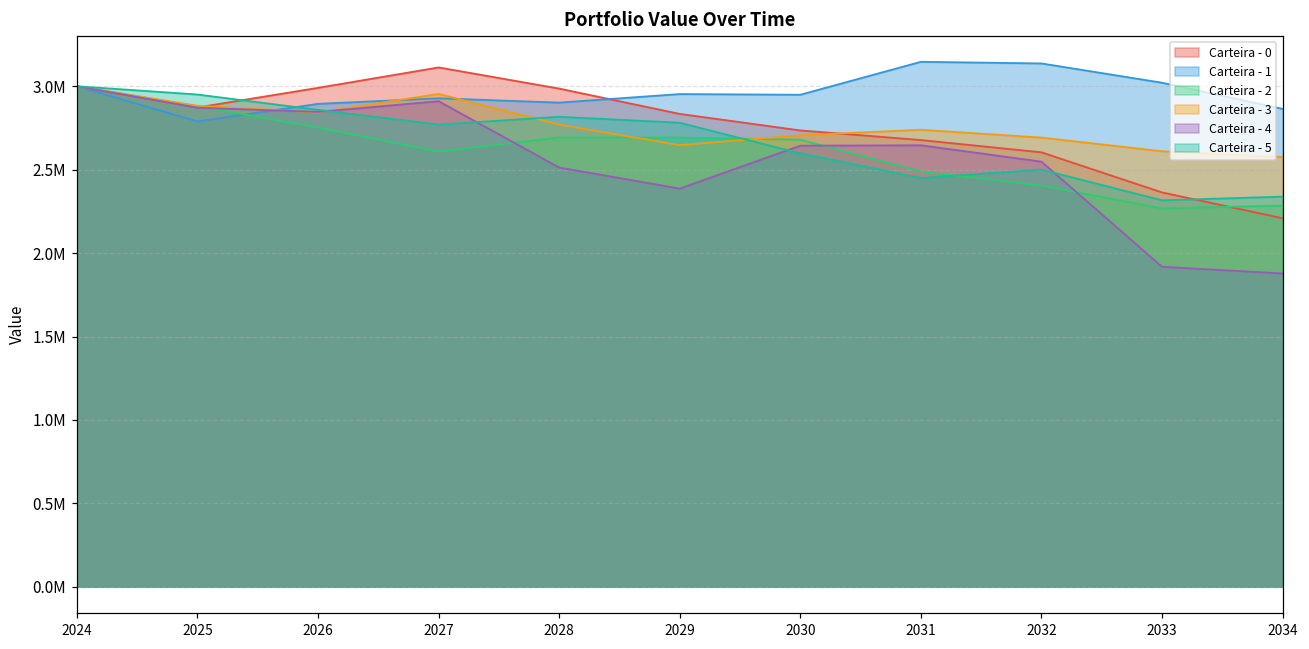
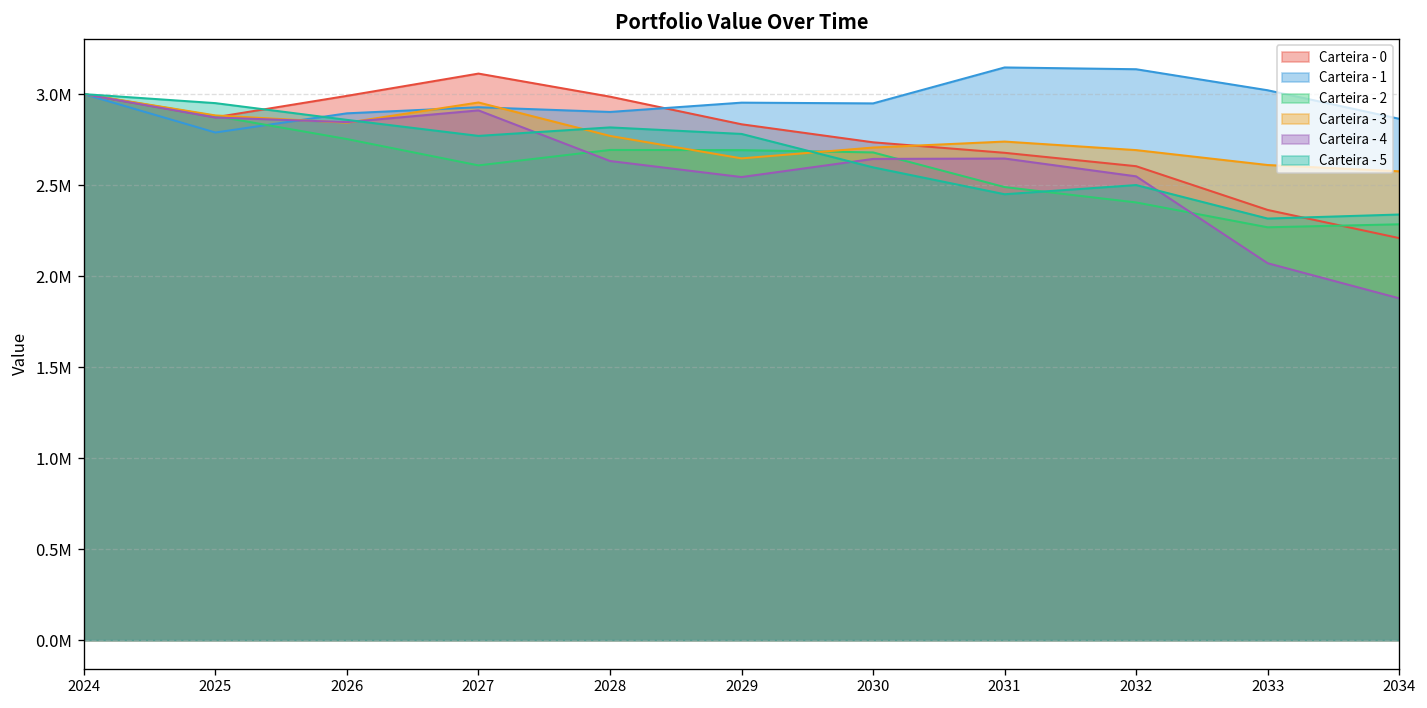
Carteira - 4, 2028: 2510000 -> 2630000
Carteira - 4, 2029: 2390000 -> 2540000
Carteira - 4, 2033: 1920000 -> 2070000
